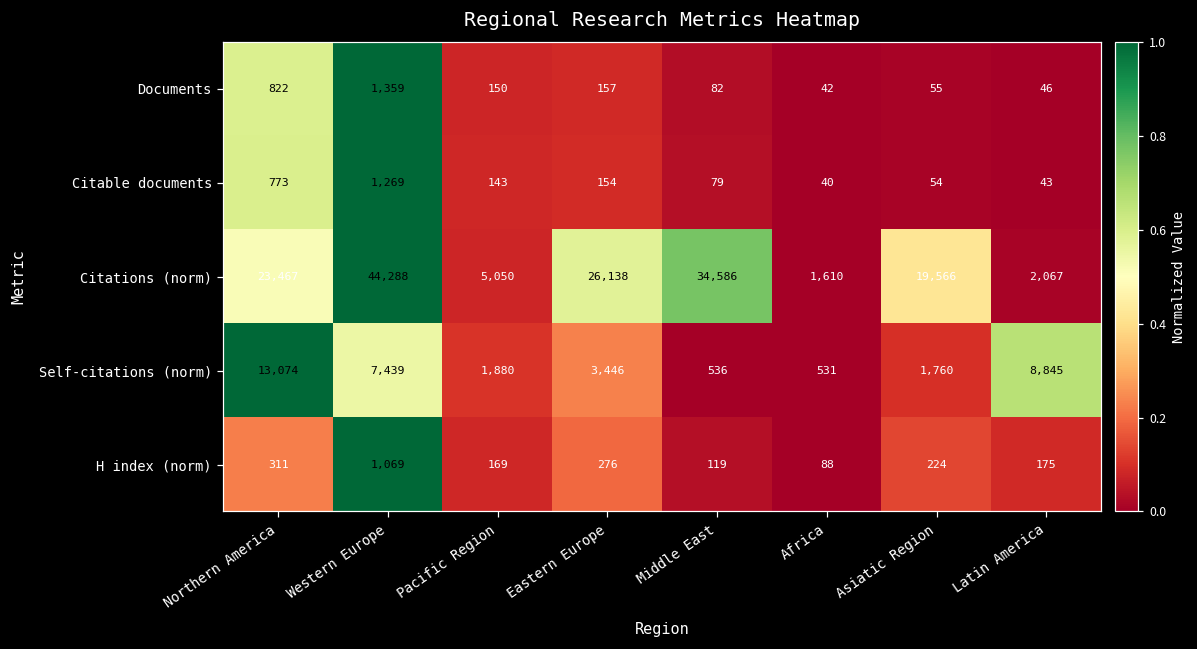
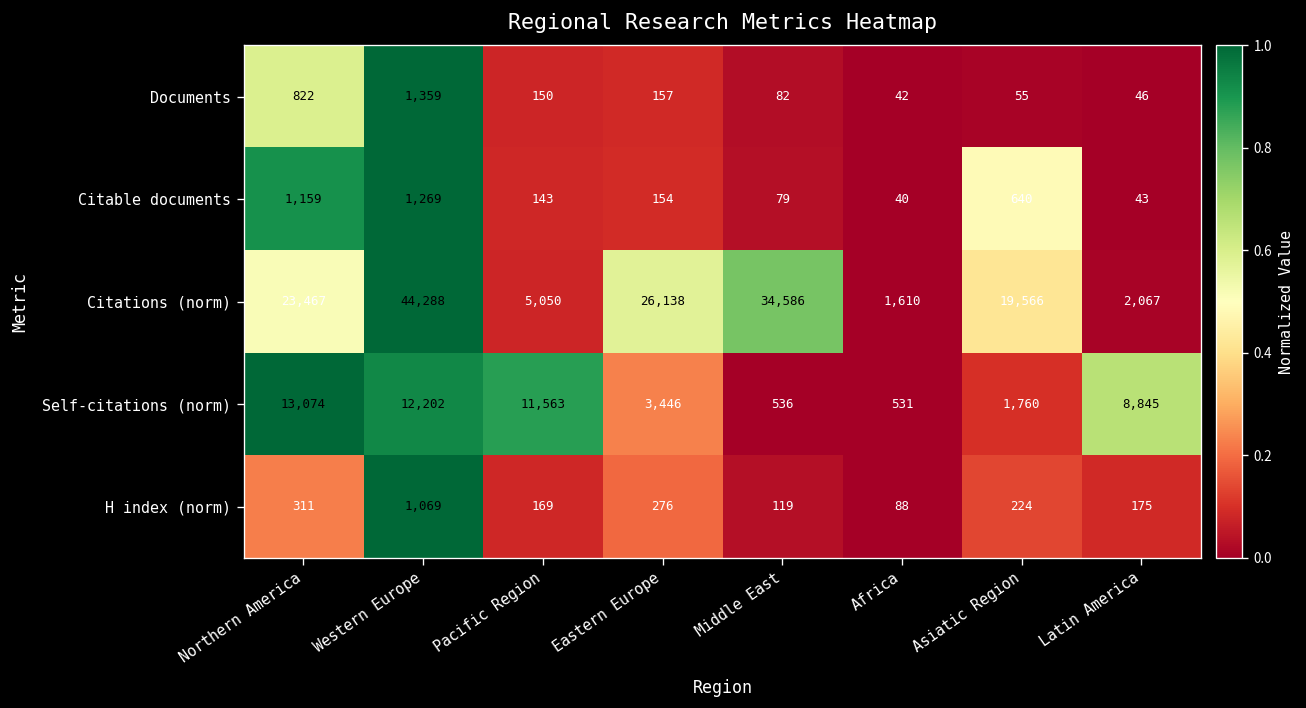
Citable documents, Northern America: 773 -> 1,159
Citable documents, Asiatic Region: 54 -> 640
Self-citations (norm), Western Europe: 7,439 -> 12,202
Self-citations (norm), Pacific Region: 1,880 -> 11,563
